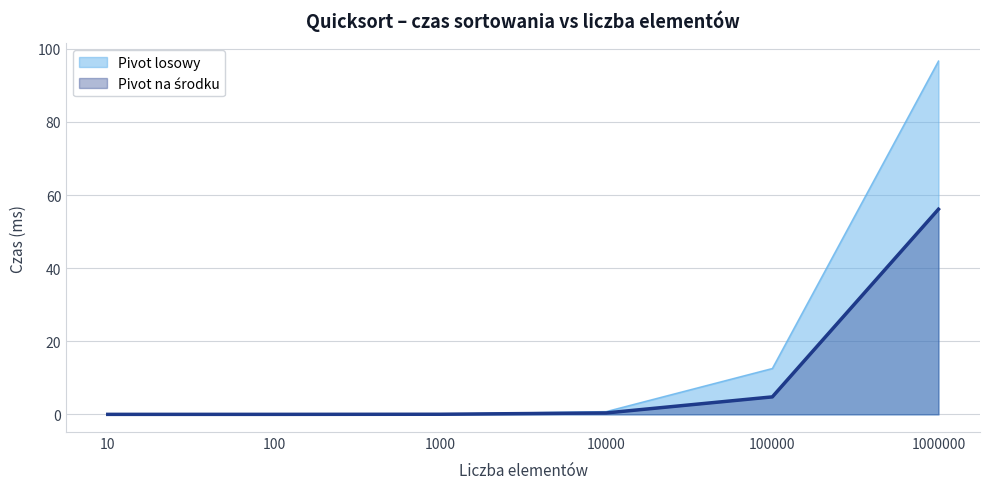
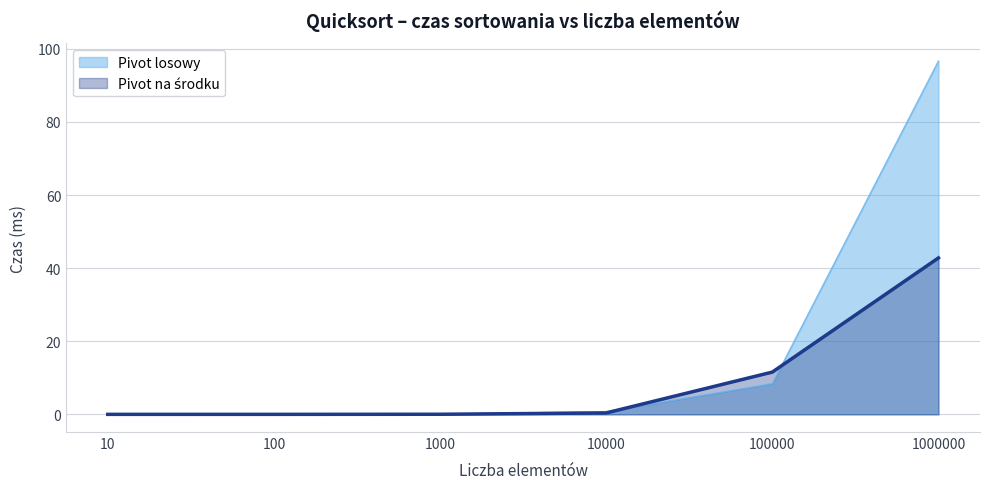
Pivot losowy, 100000: 13 -> 8
Pivot na środku, 100000: 5 -> 12
Pivot na środku, 1000000: 56 -> 43
